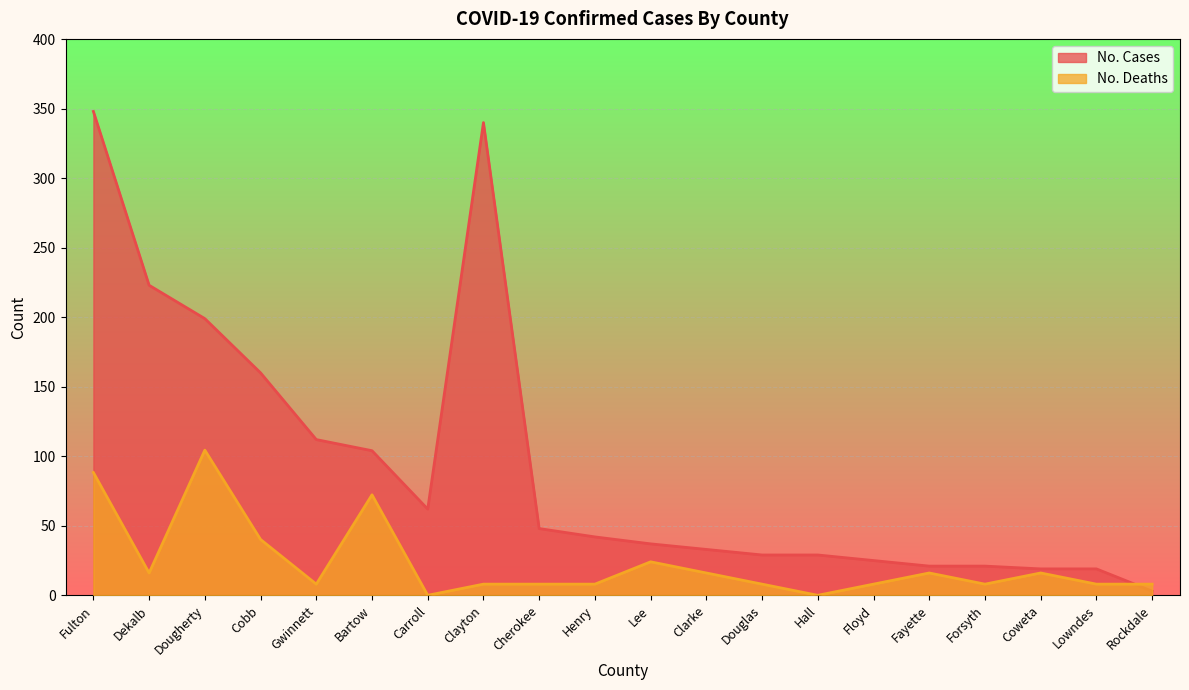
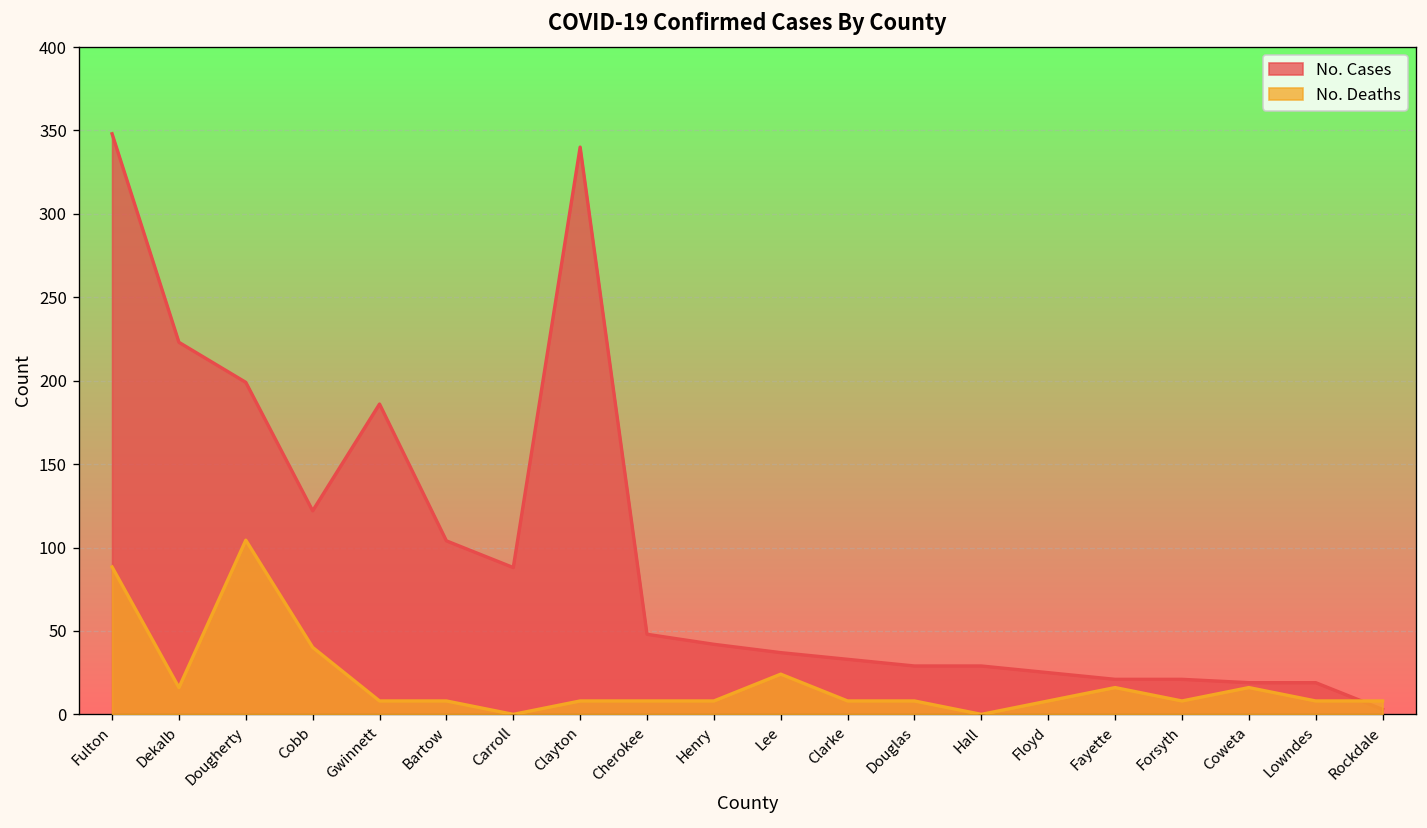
No. Cases, Cobb: 160 -> 122
No. Cases, Gwinnett: 112 -> 186
No. Deaths, Bartow: 72 -> 8
No. Cases, Carroll: 62 -> 88
No. Deaths, Clarke: 16 -> 8
